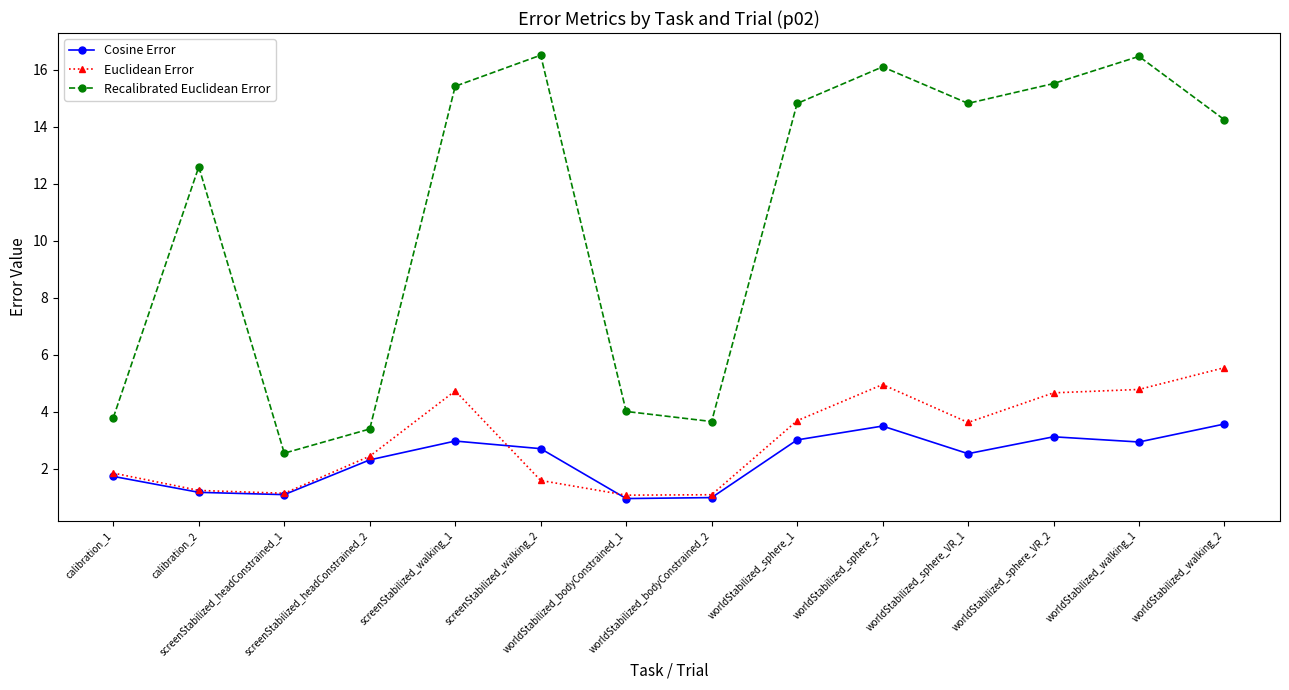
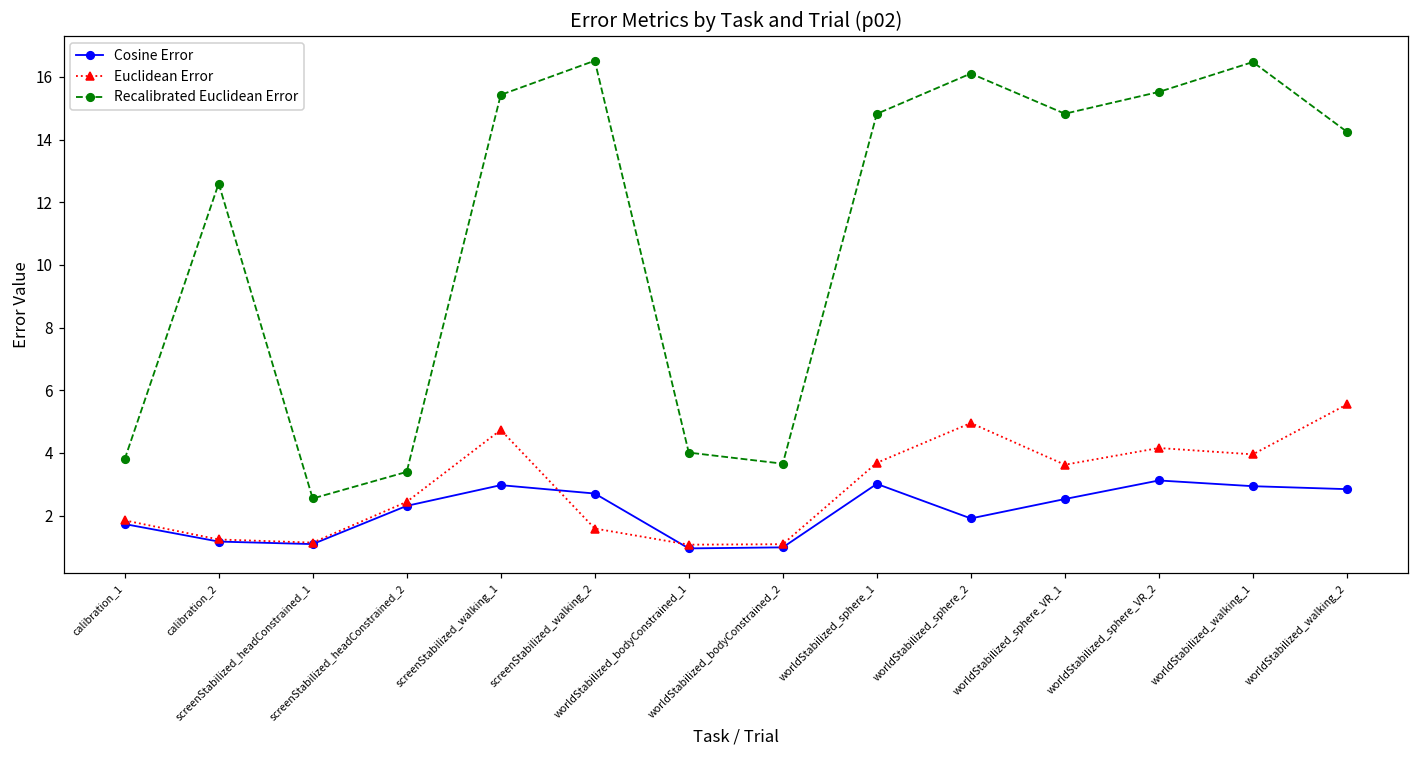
Cosine Error, worldStabilized_sphere_2: 3.5 -> 1.9
Euclidean Error, worldStabilized_sphere_VR_2: 4.7 -> 4.2
Euclidean Error, worldStabilized_walking_1: 4.8 -> 4.0
Cosine Error, worldStabilized_walking_2: 3.6 -> 2.8
